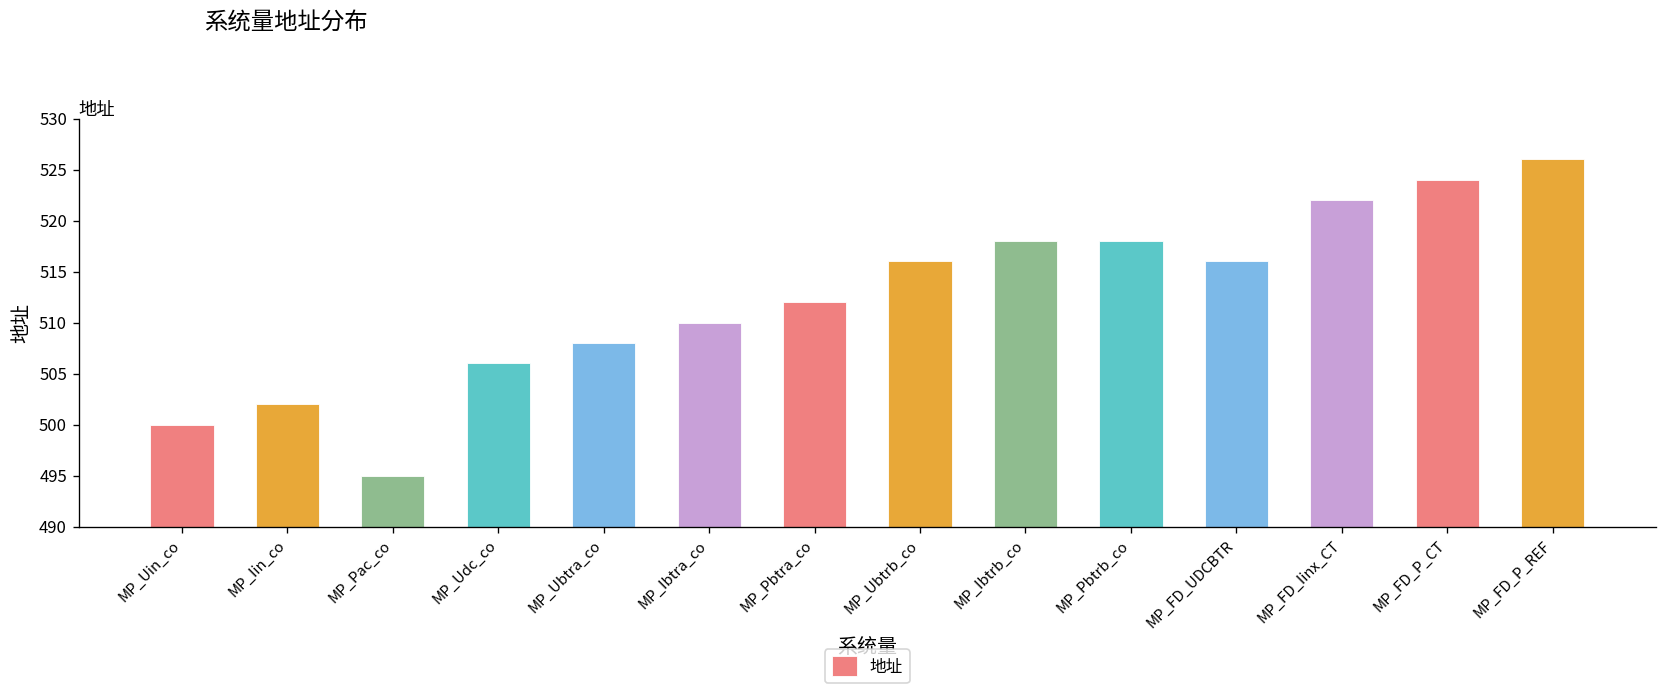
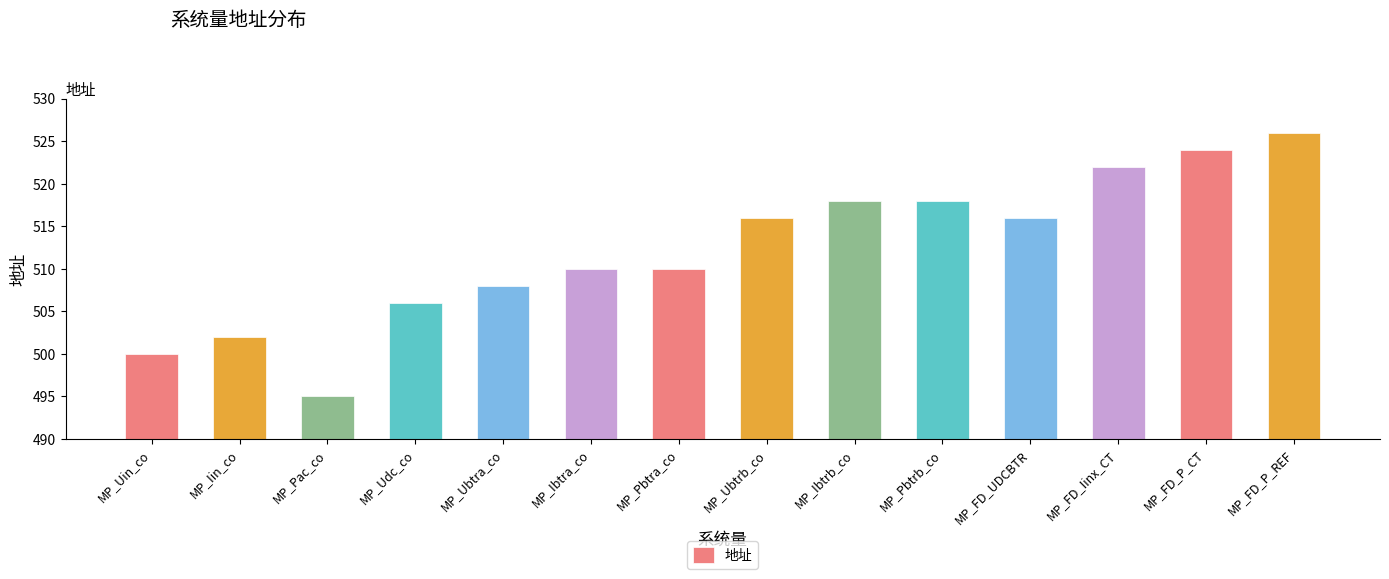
MP_Pbtra_co: 512 -> 510
